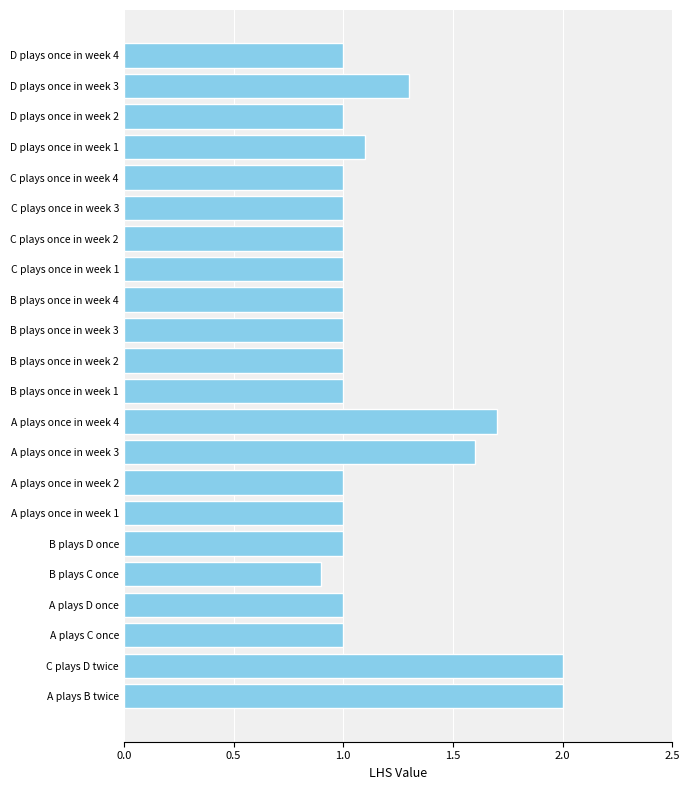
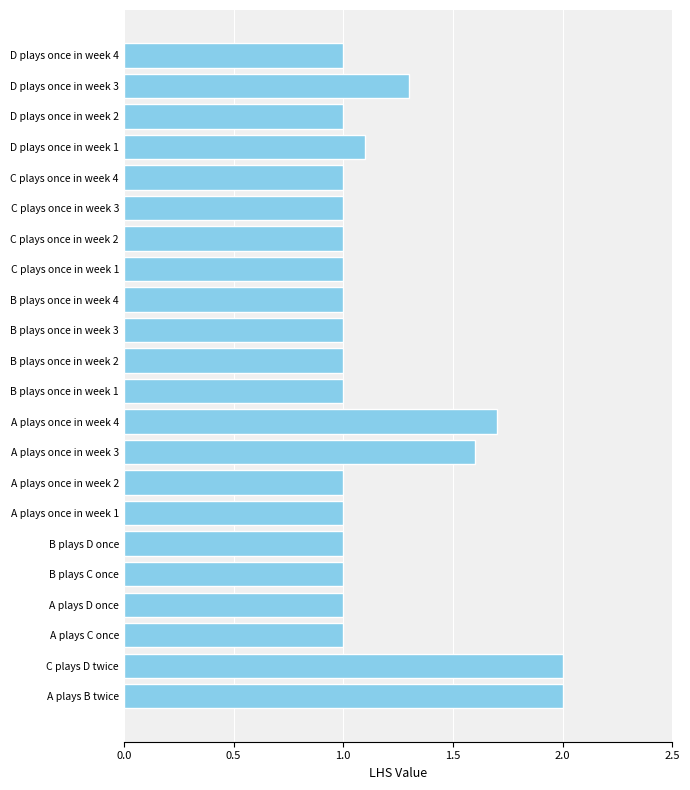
B plays C once: 0.9 -> 1.0
